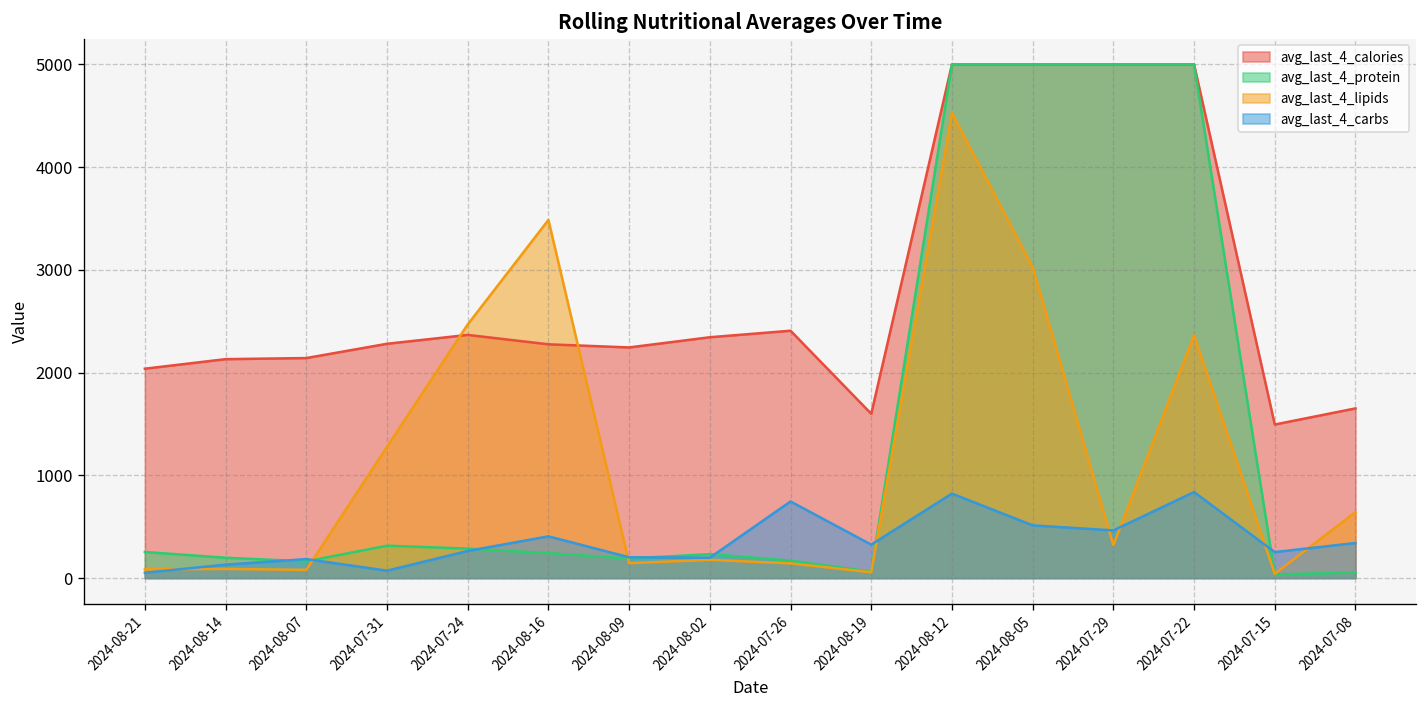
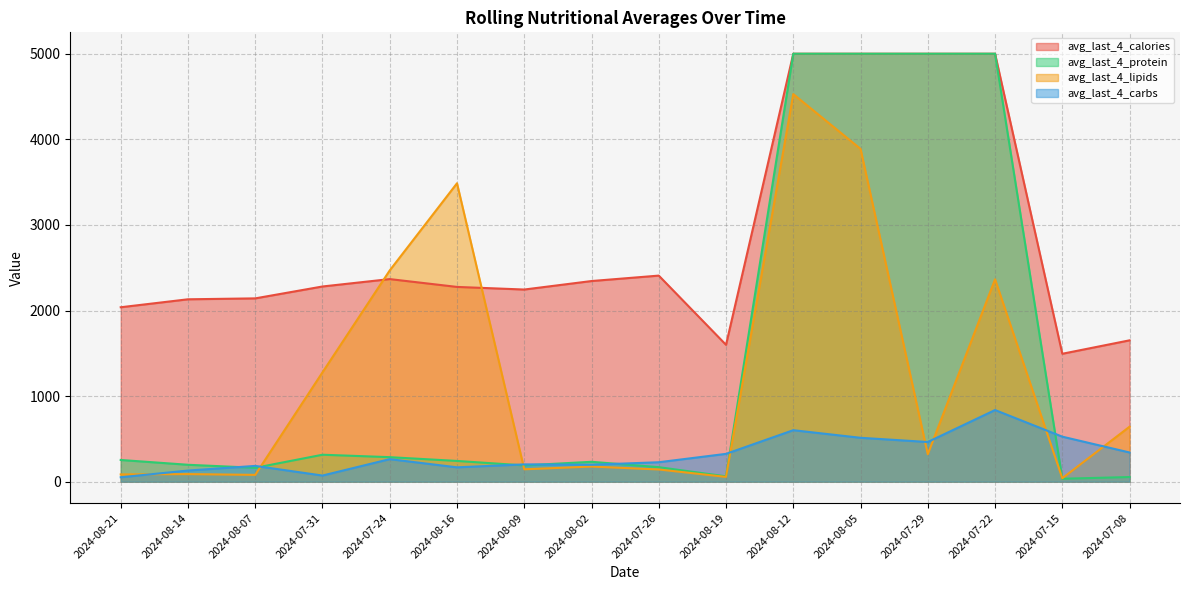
avg_last_4_carbs, 2024-08-16: 400 -> 200
avg_last_4_carbs, 2024-07-26: 700 -> 200
avg_last_4_carbs, 2024-08-12: 800 -> 600
avg_last_4_lipids, 2024-08-05: 3000 -> 3900
avg_last_4_carbs, 2024-07-15: 300 -> 500
